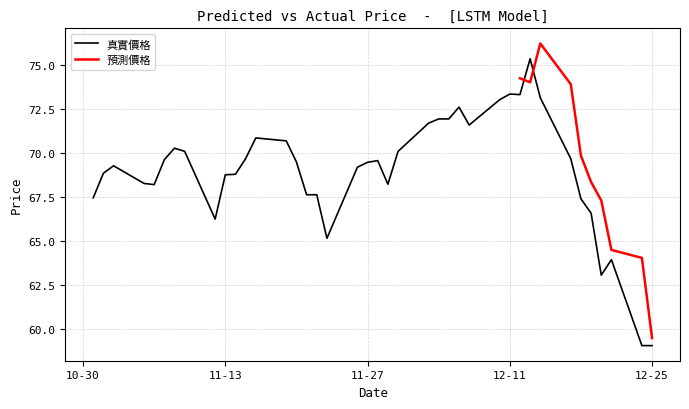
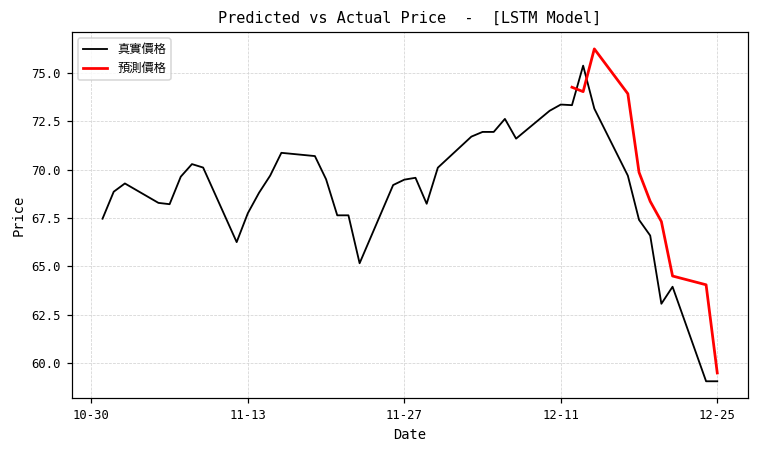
真實價格, 11-13: 68.8 -> 67.7
